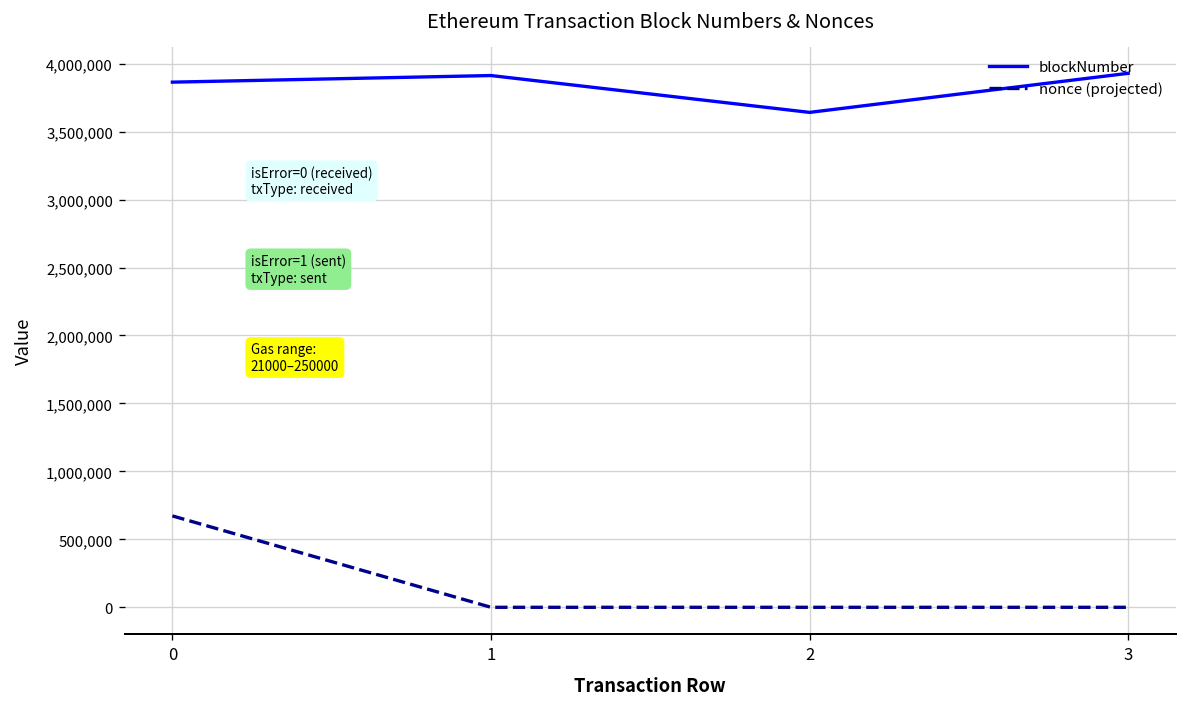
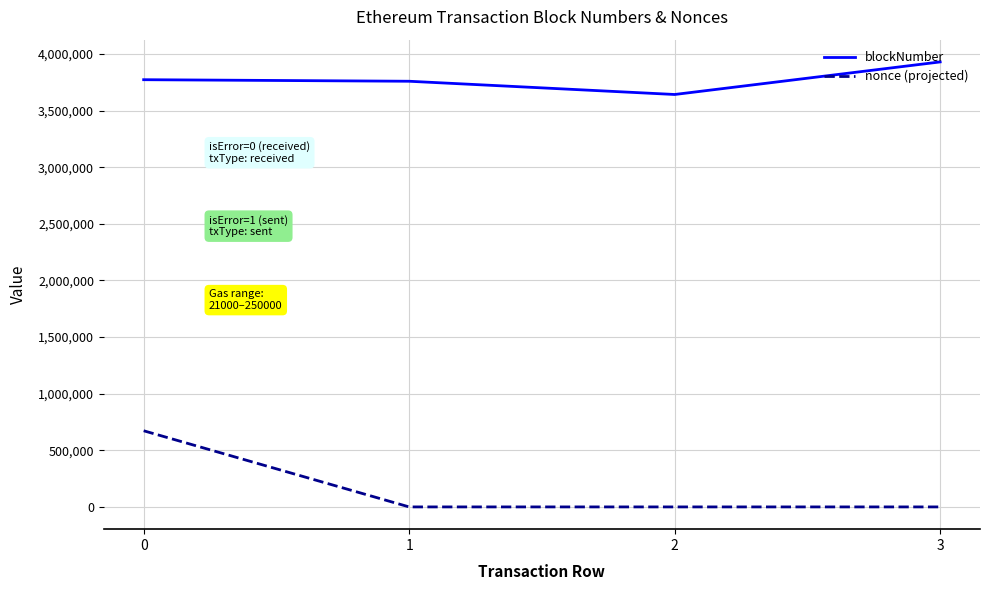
blockNumber, 0: 3,860,000 -> 3,770,000
blockNumber, 1: 3,910,000 -> 3,760,000
